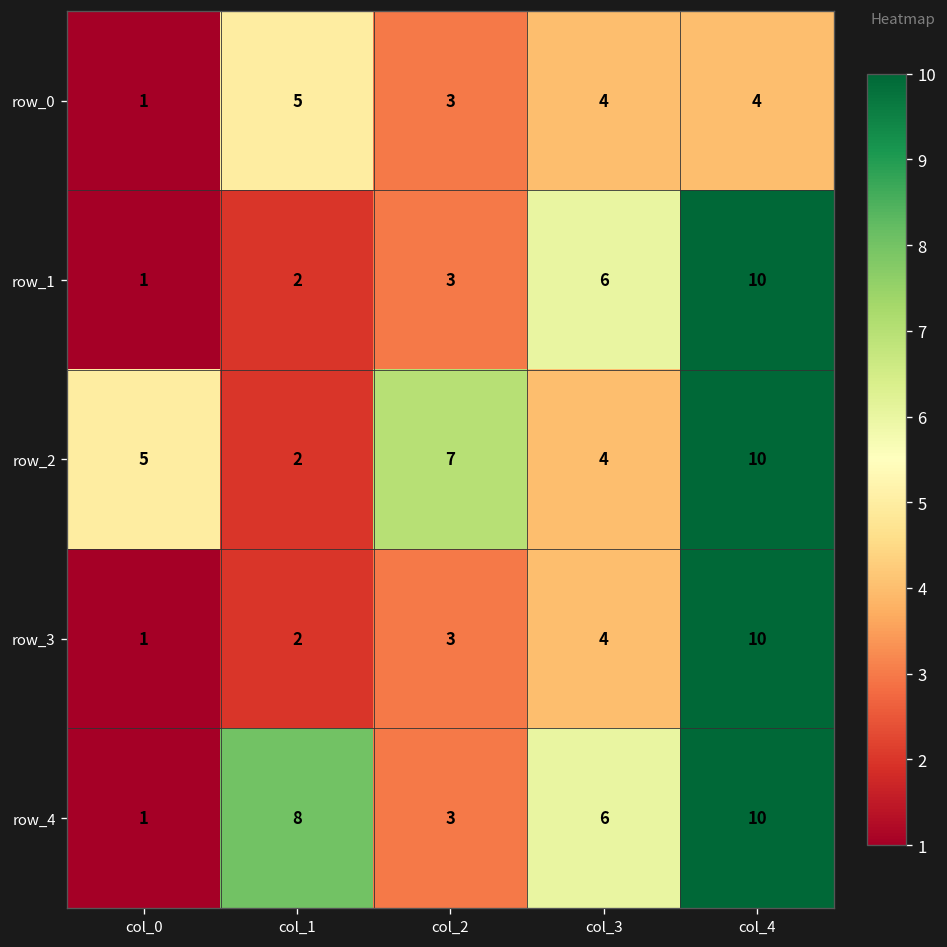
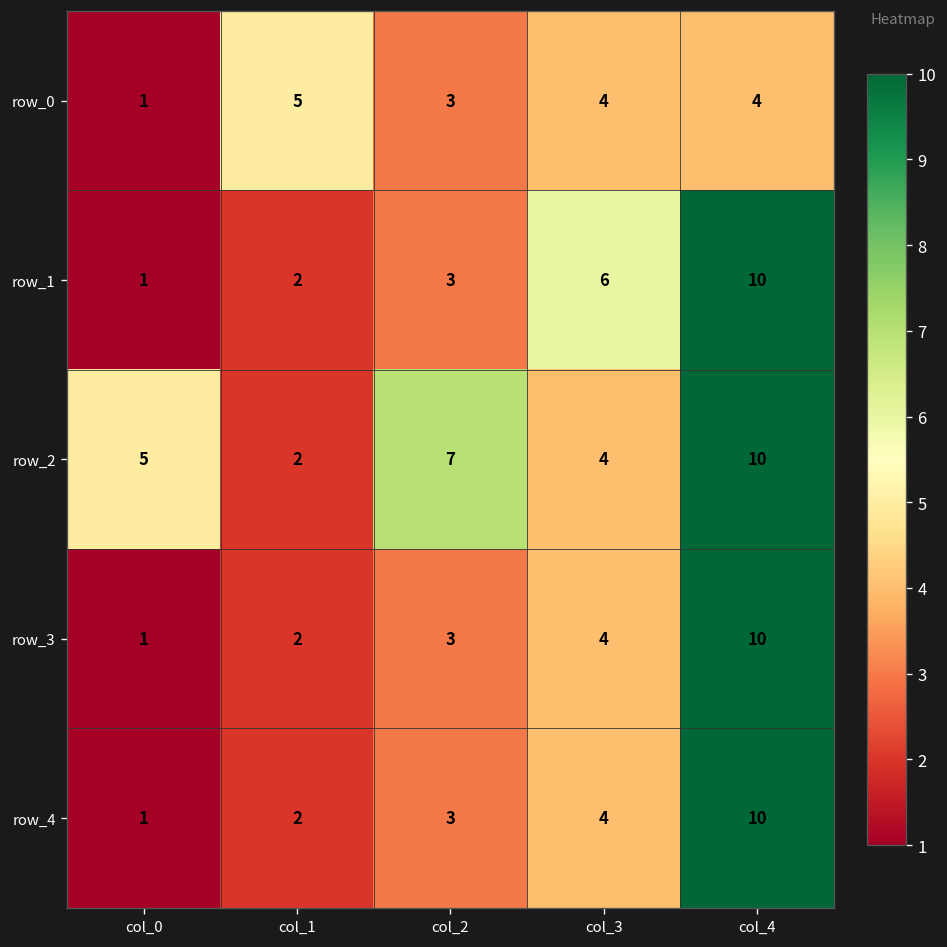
row_4, col_1: 8 -> 2
row_4, col_3: 6 -> 4
